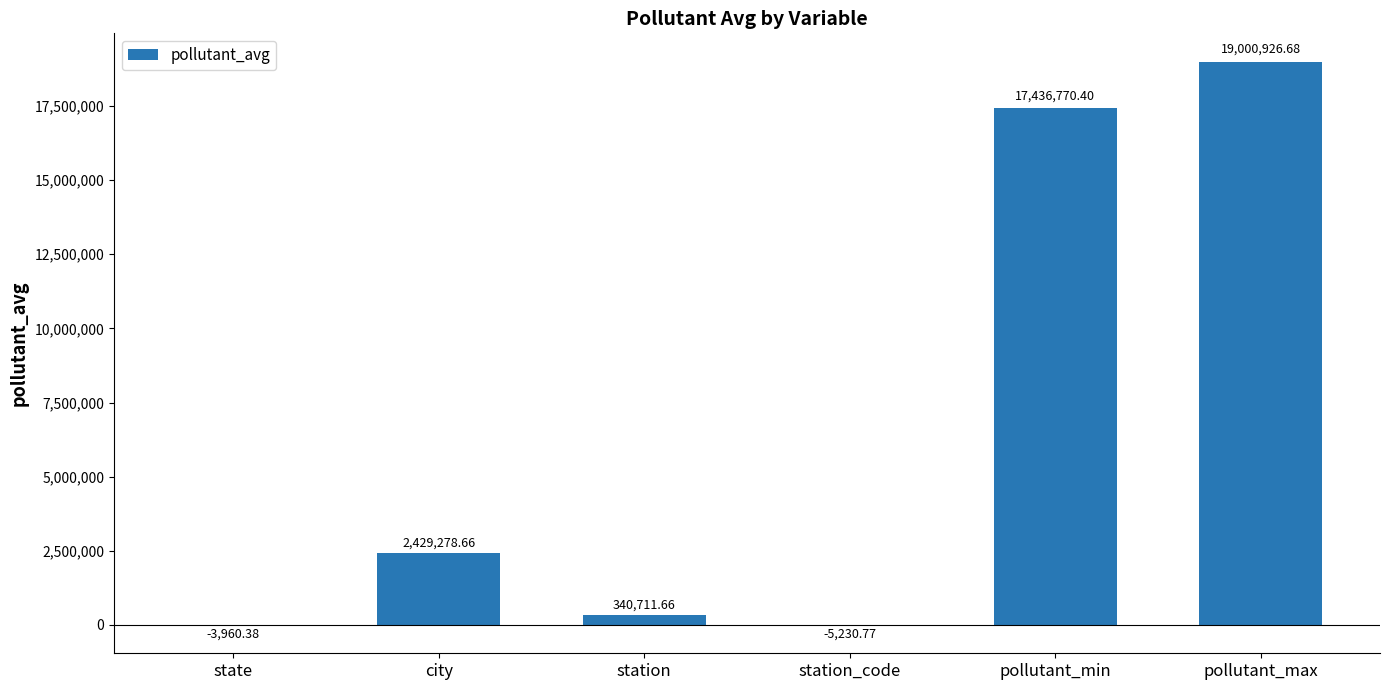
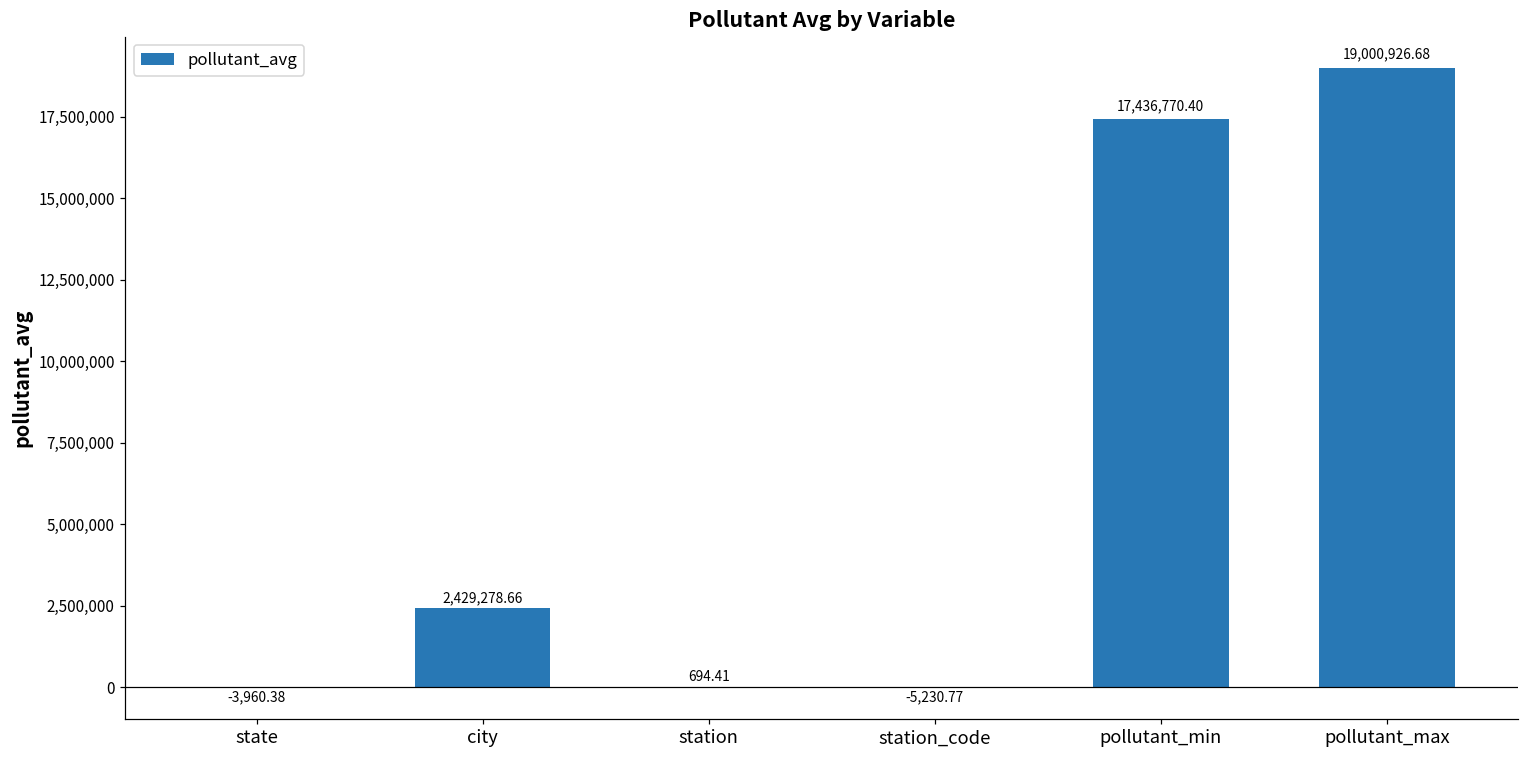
station: 340,711.66 -> 694.41
